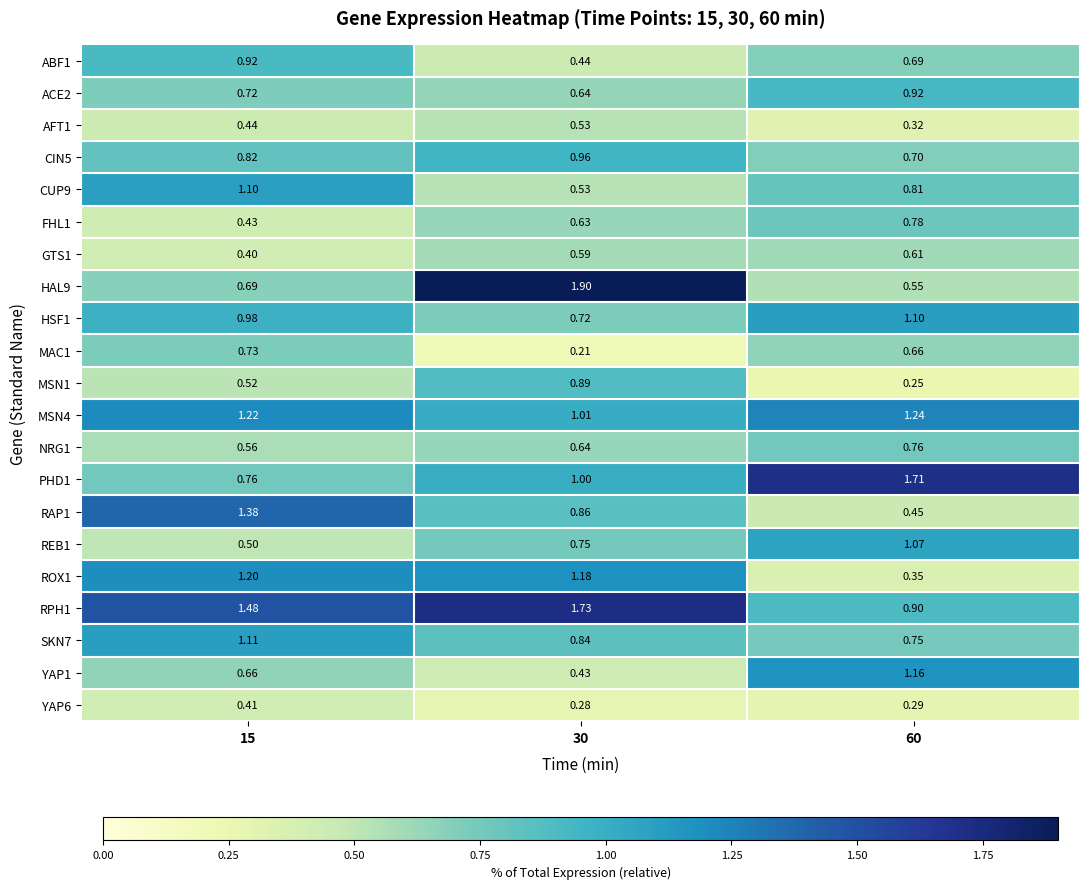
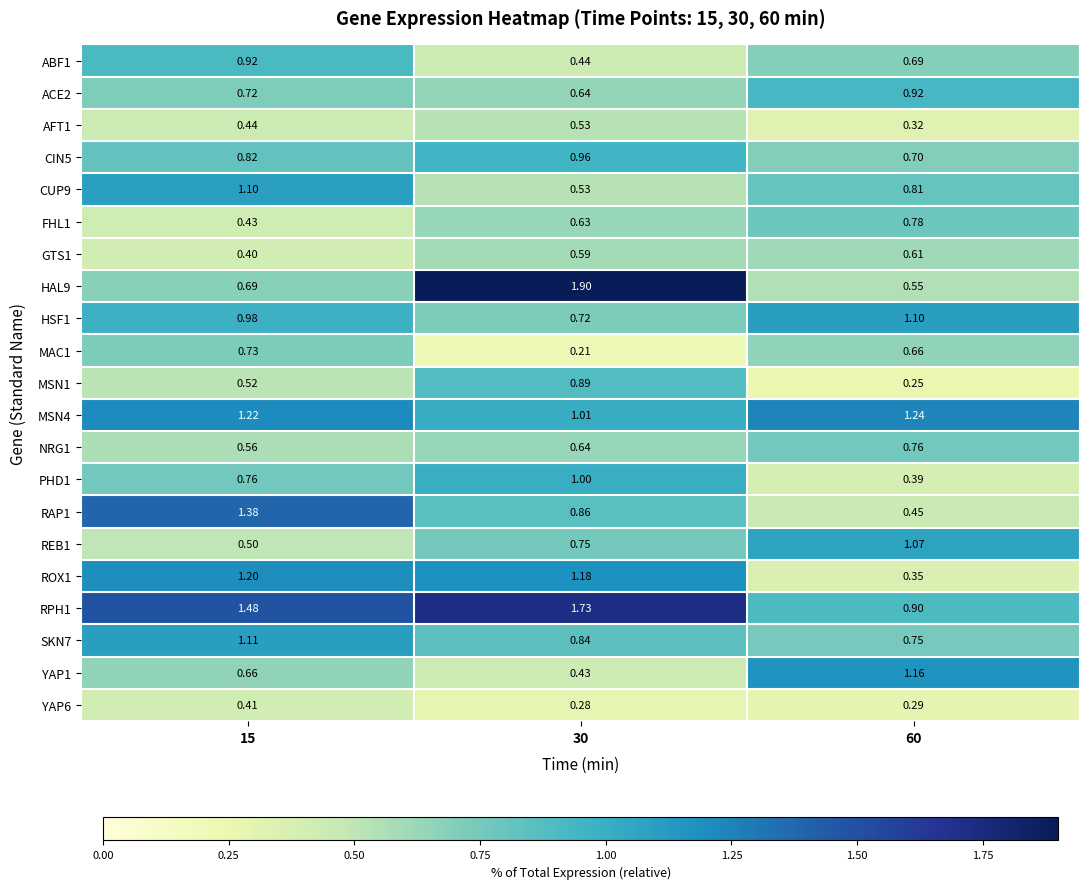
PHD1, 60: 1.71 -> 0.39
